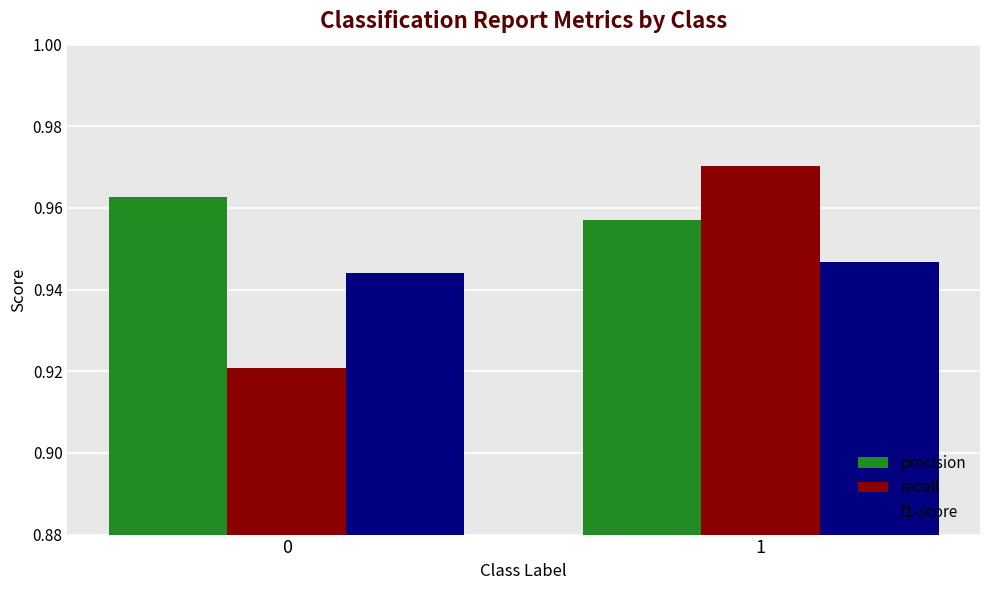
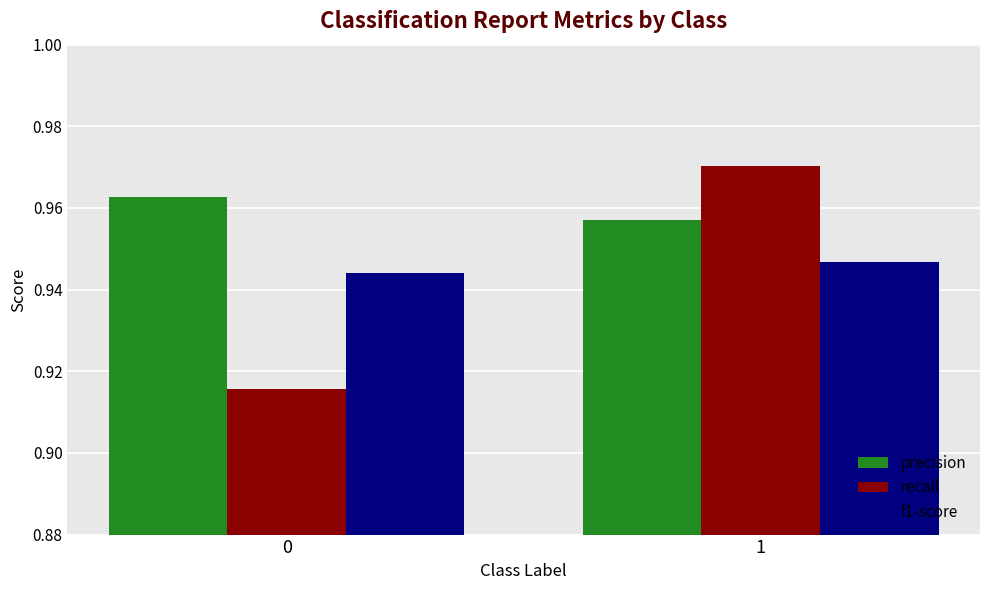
recall, 0: 0.921 -> 0.916
